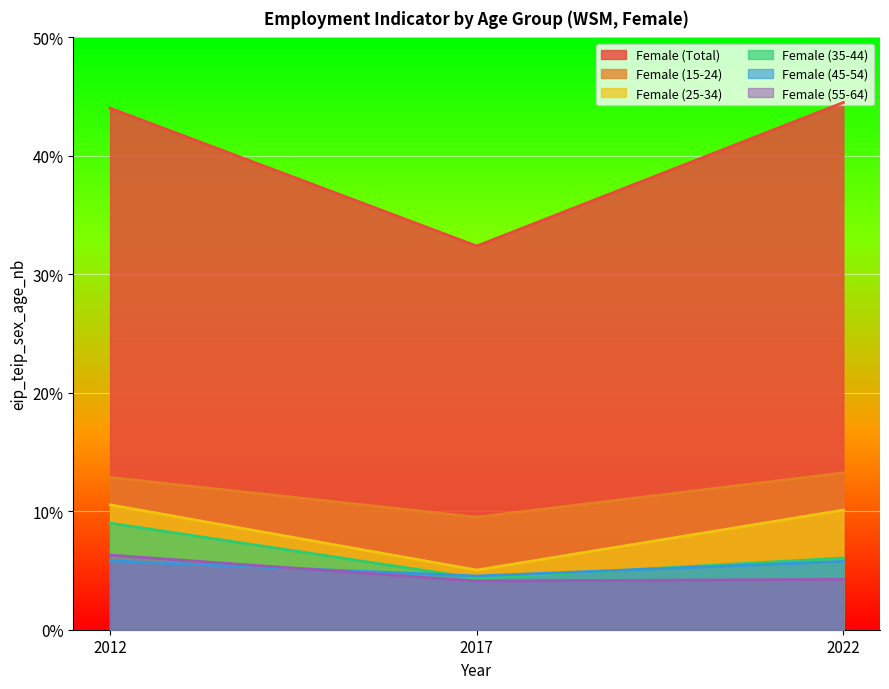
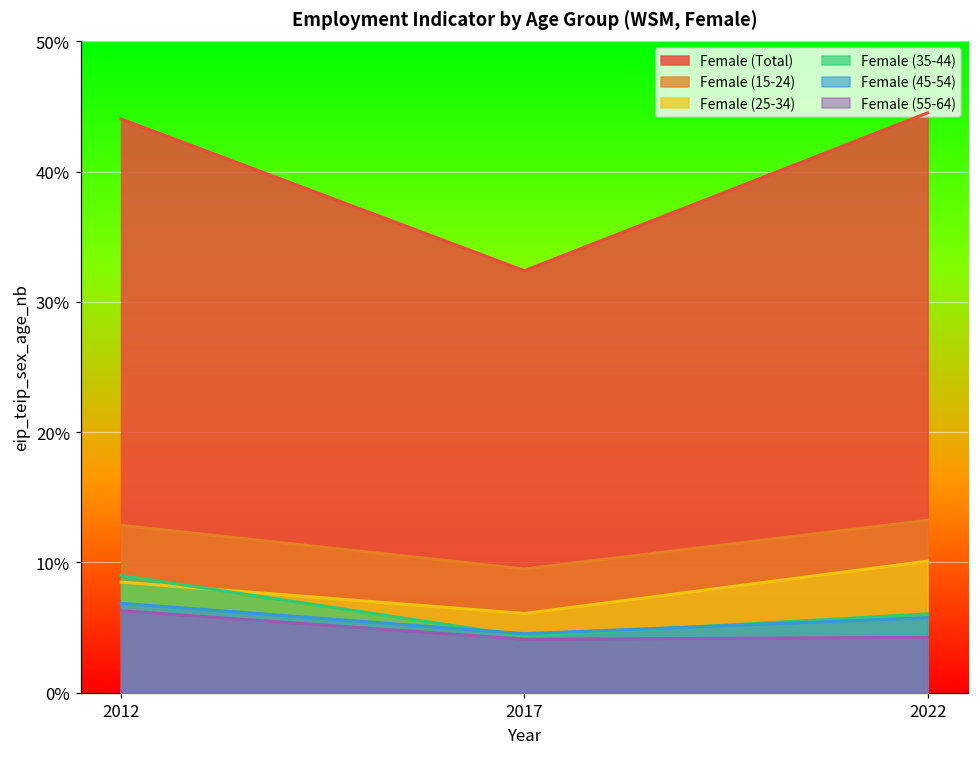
Female (25-34), 2012: 10.5% -> 8.5%
Female (45-54), 2012: 5.8% -> 6.9%
Female (25-34), 2017: 5.0% -> 6.1%
